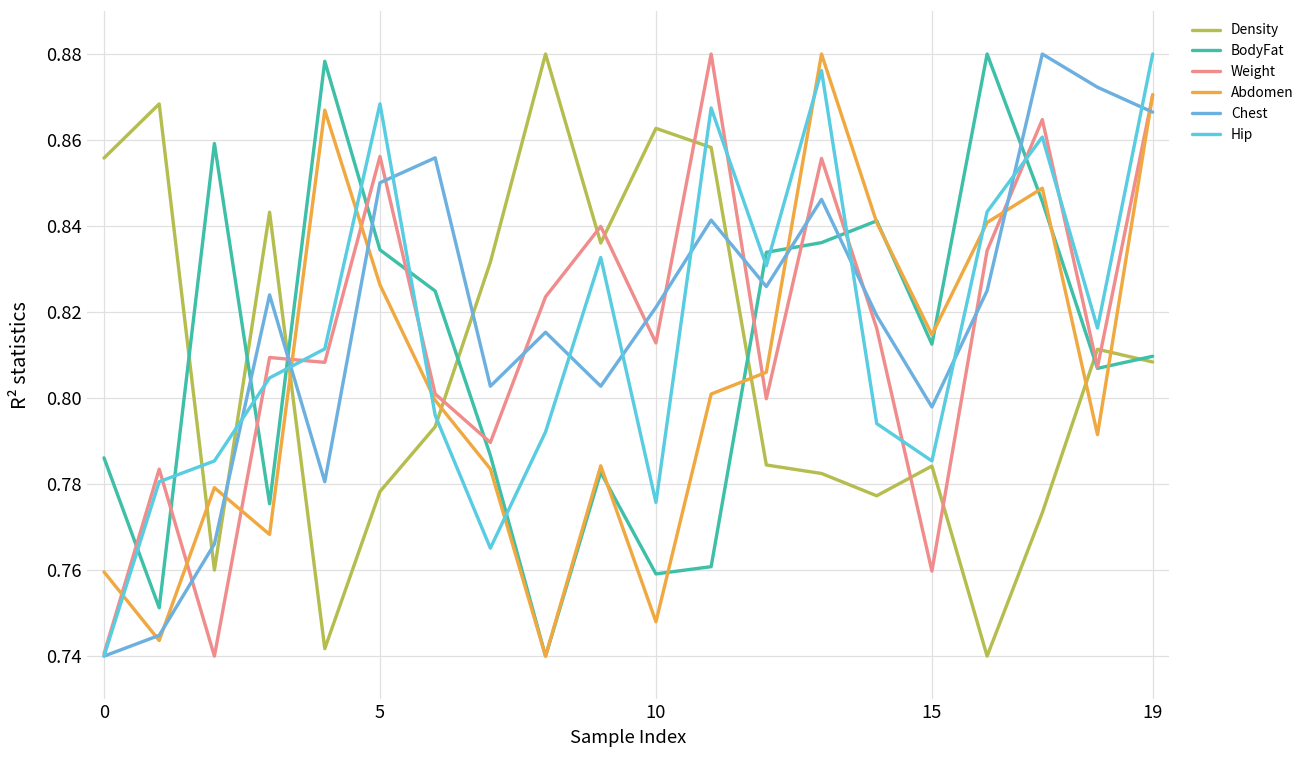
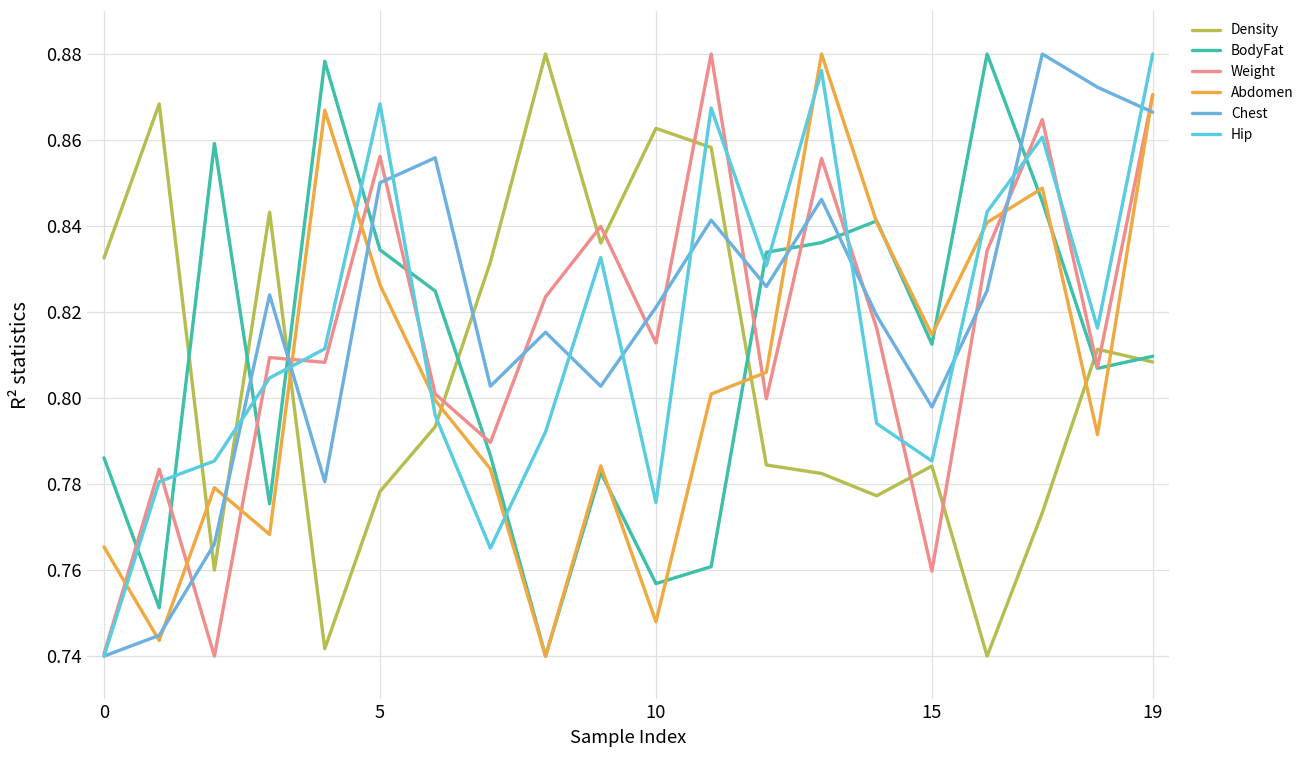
Density, 0: 0.856 -> 0.833
Abdomen, 0: 0.760 -> 0.765
BodyFat, 10: 0.759 -> 0.757
